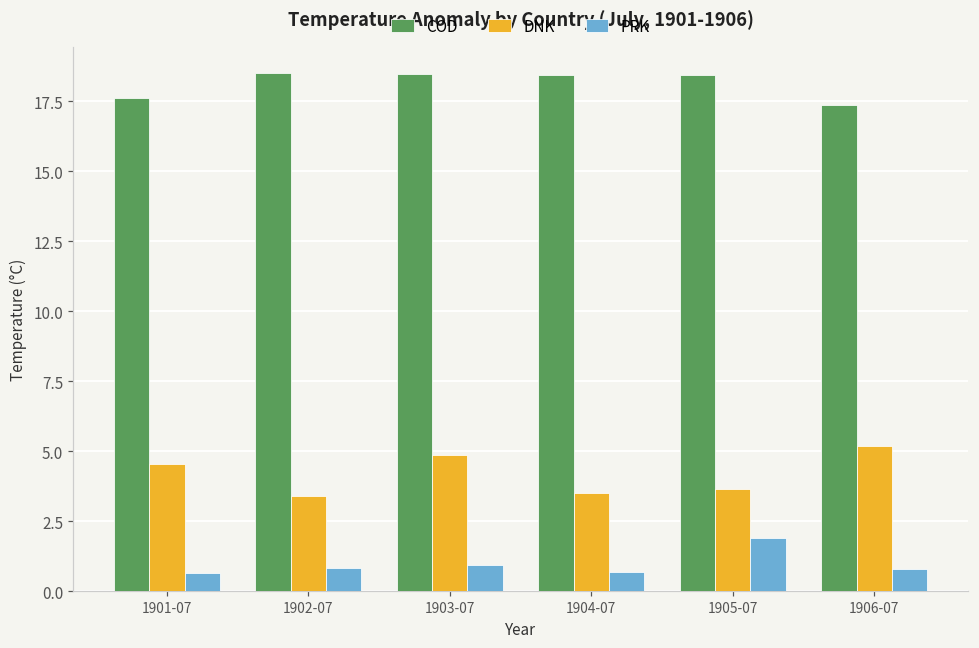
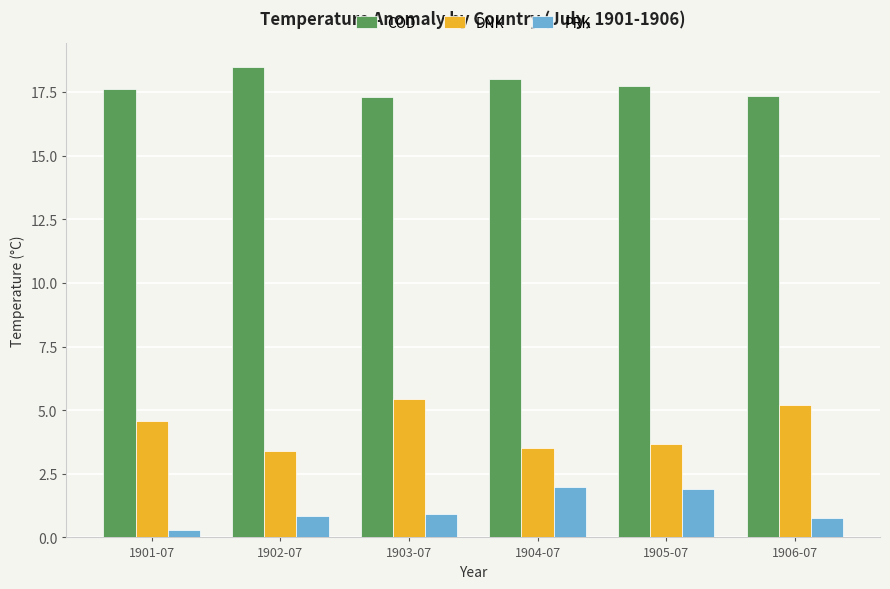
PRK, 1901-07: 0.6 -> 0.3
COD, 1903-07: 18.5 -> 17.3
DNK, 1903-07: 4.9 -> 5.5
COD, 1904-07: 18.5 -> 18.0
PRK, 1904-07: 0.7 -> 2.0
COD, 1905-07: 18.5 -> 17.7
